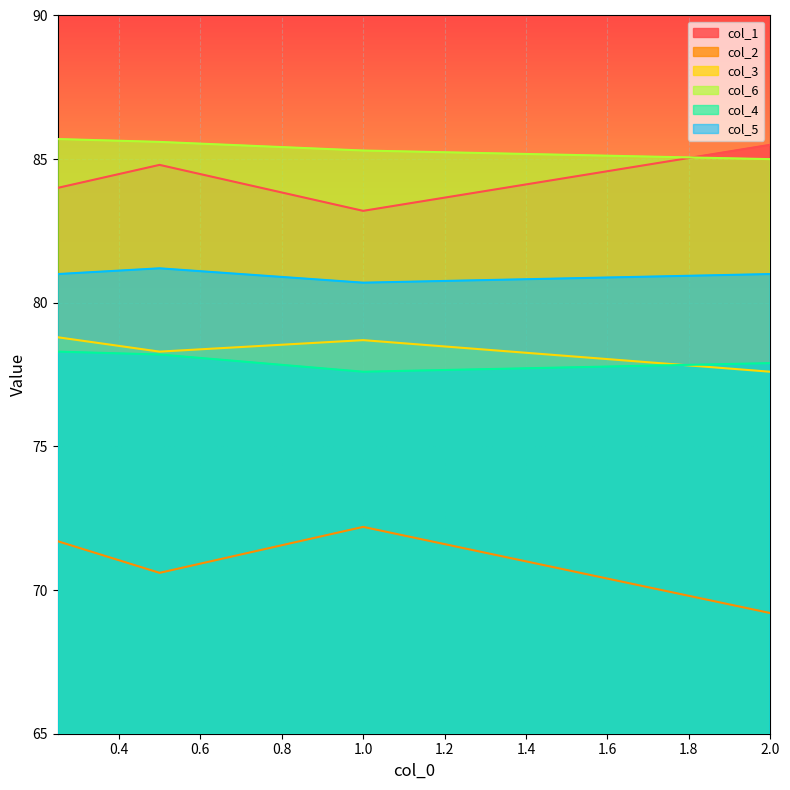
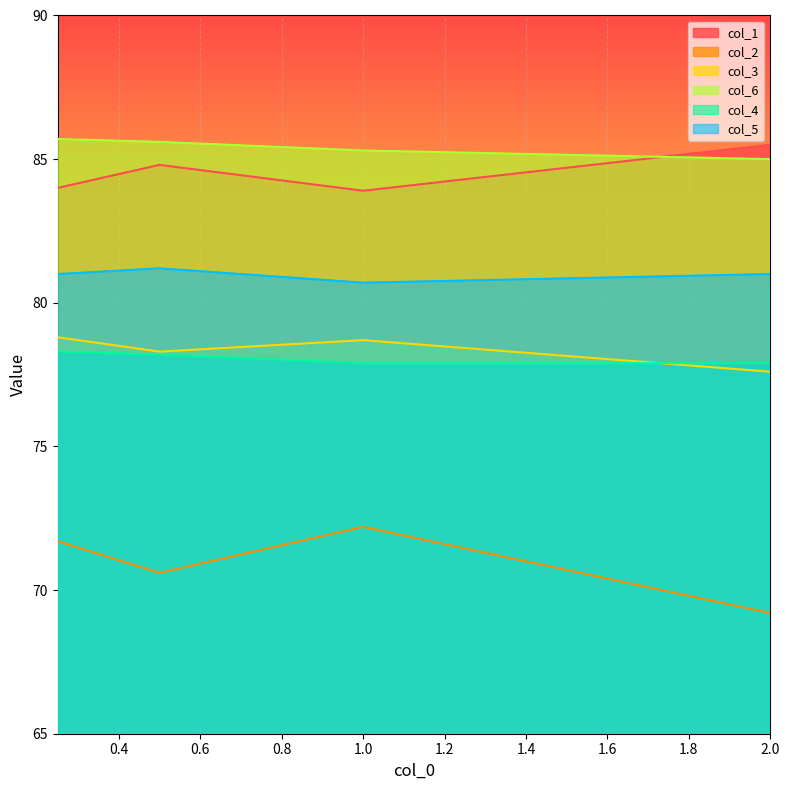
col_1, 1.0: 83.2 -> 83.9
col_4, 1.0: 77.6 -> 77.9
